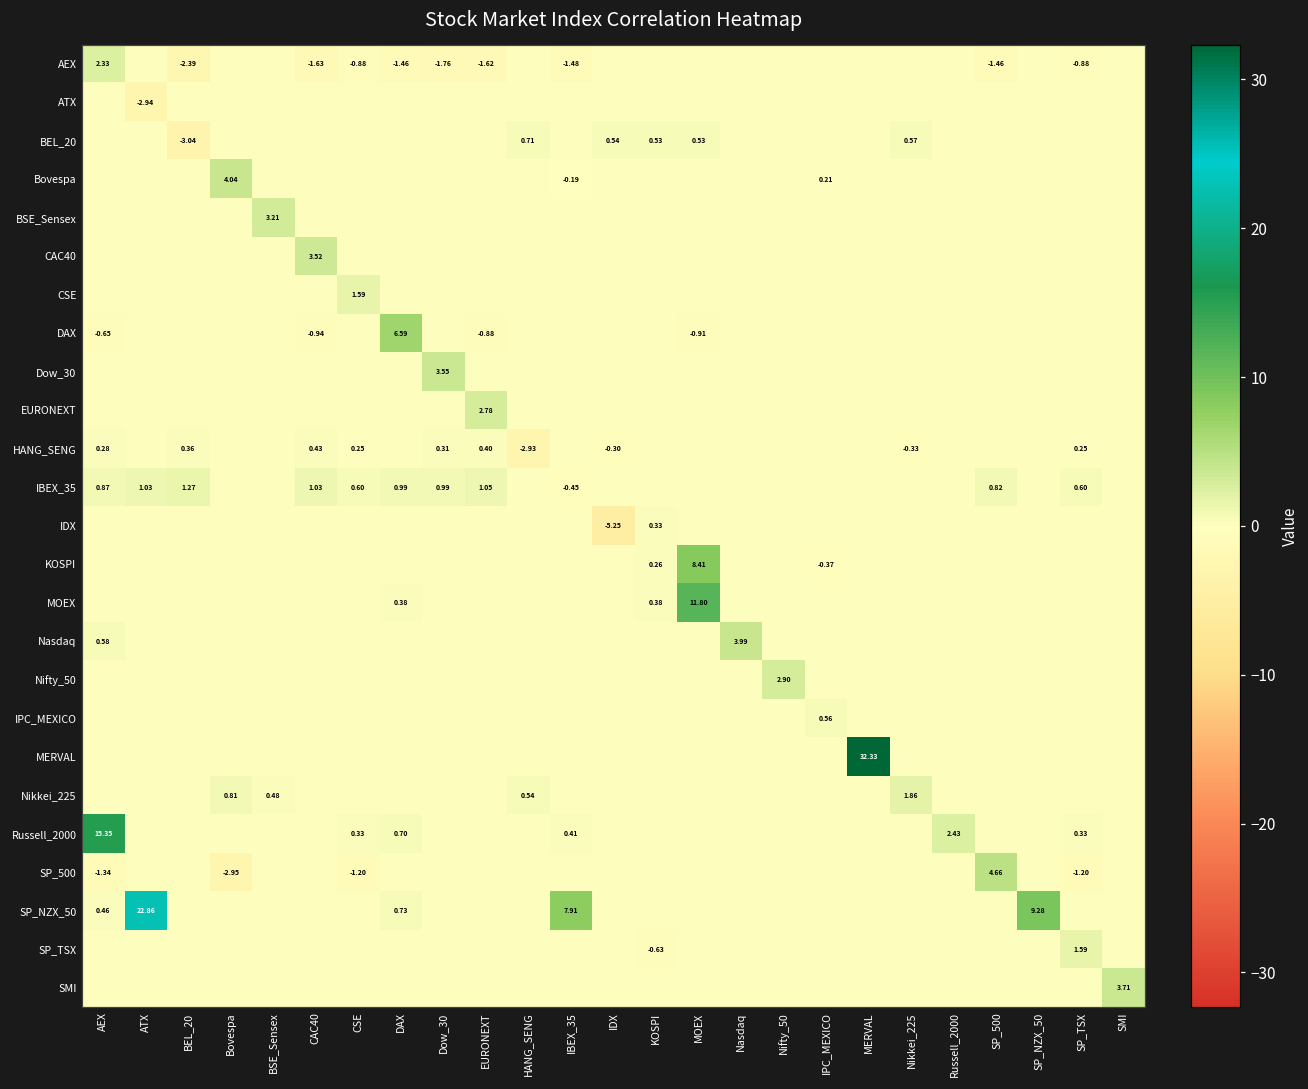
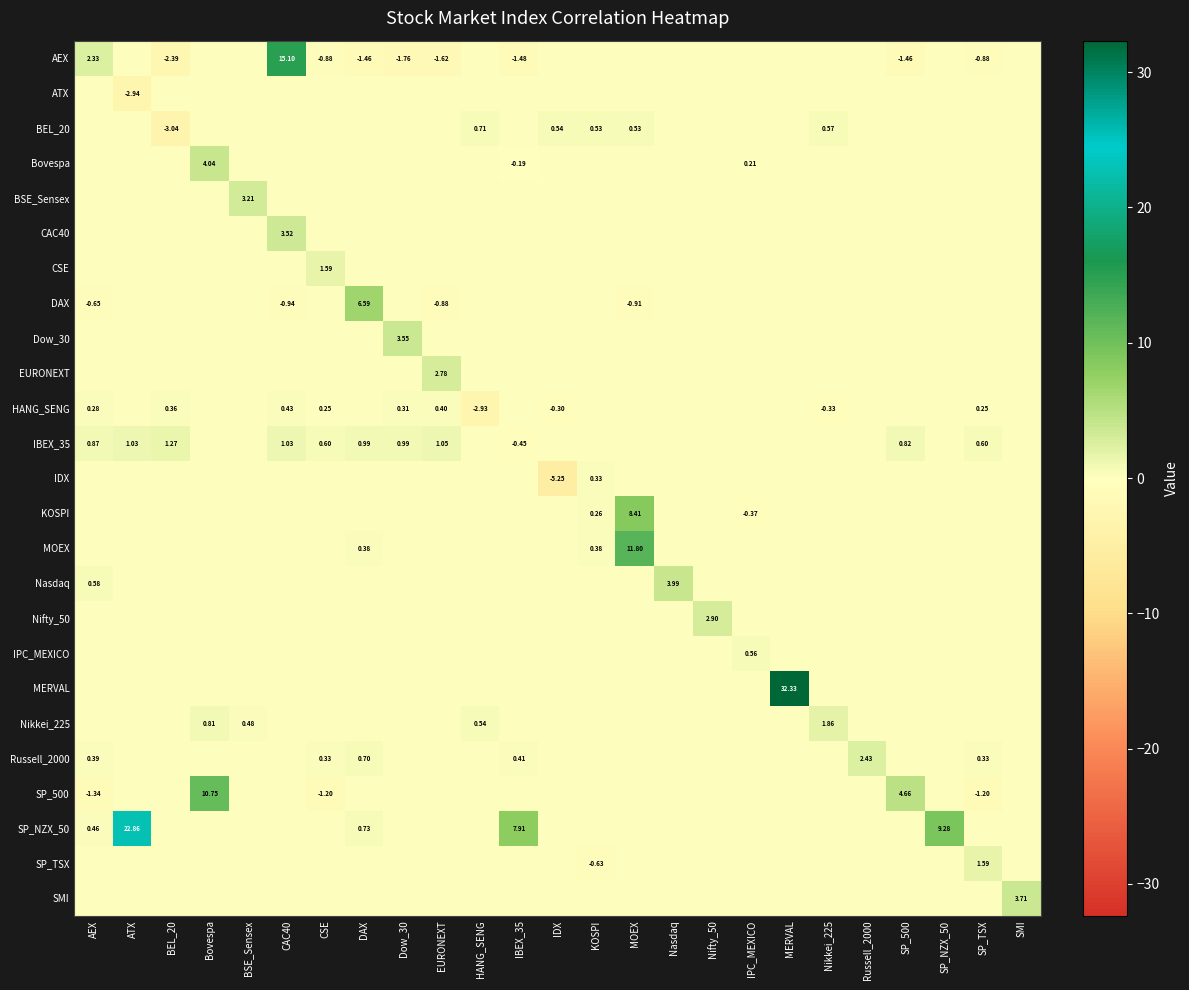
AEX, CAC40: -1.63 -> 15.10
Russell_2000, AEX: 15.35 -> 0.39
SP_500, Bovespa: -2.95 -> 10.75
